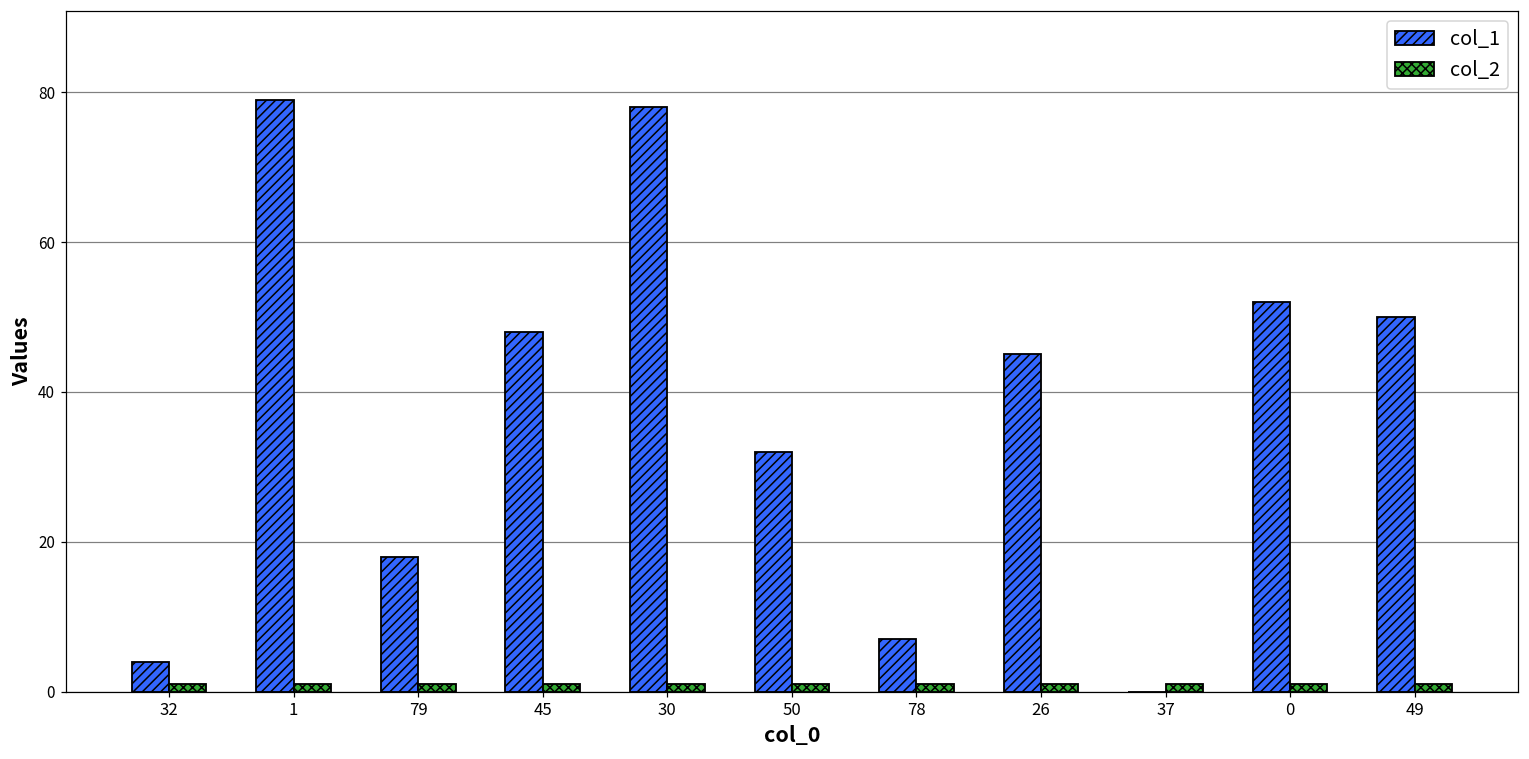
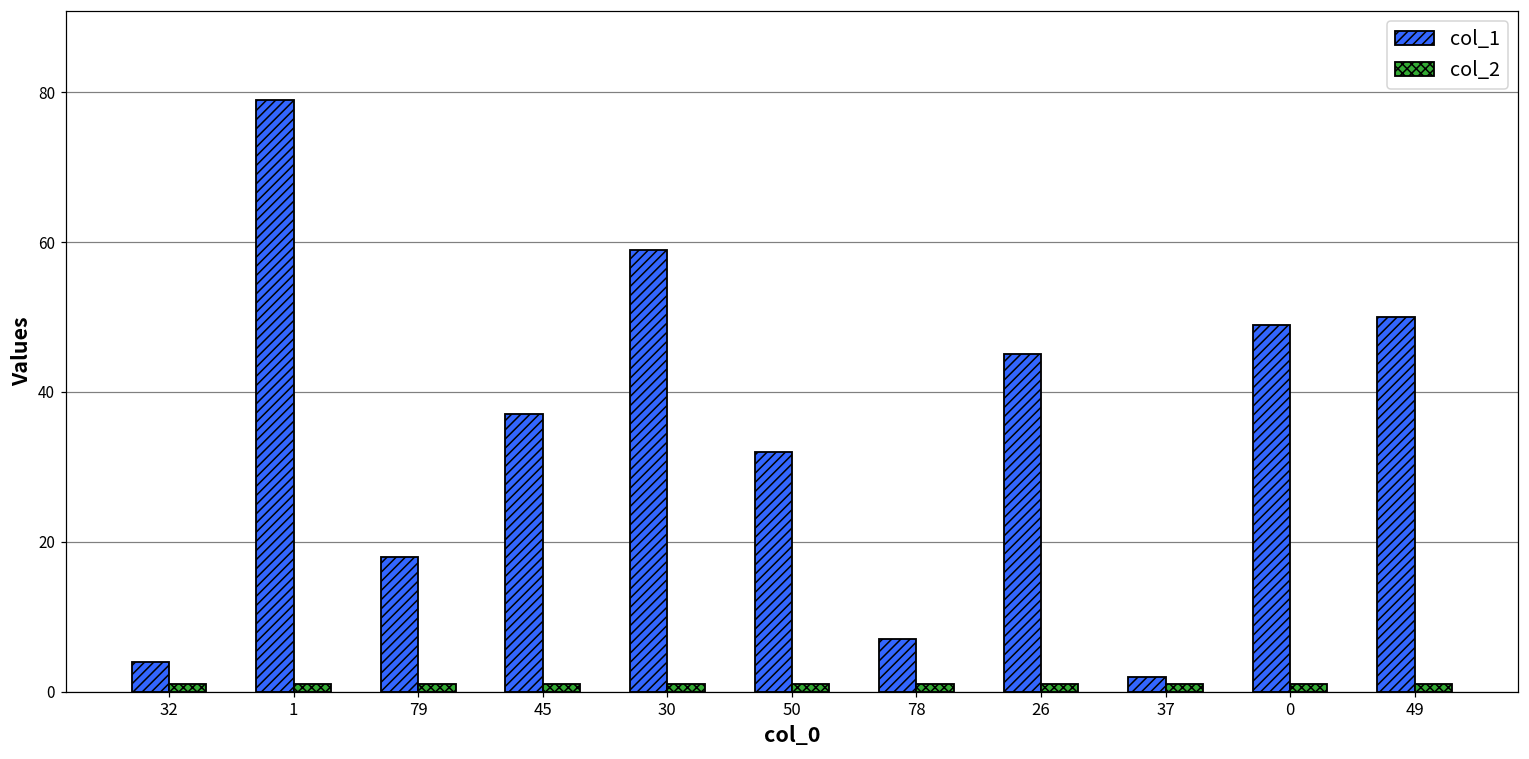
col_1, 45: 48 -> 37
col_1, 30: 78 -> 59
col_1, 37: 0 -> 2
col_1, 0: 52 -> 49
